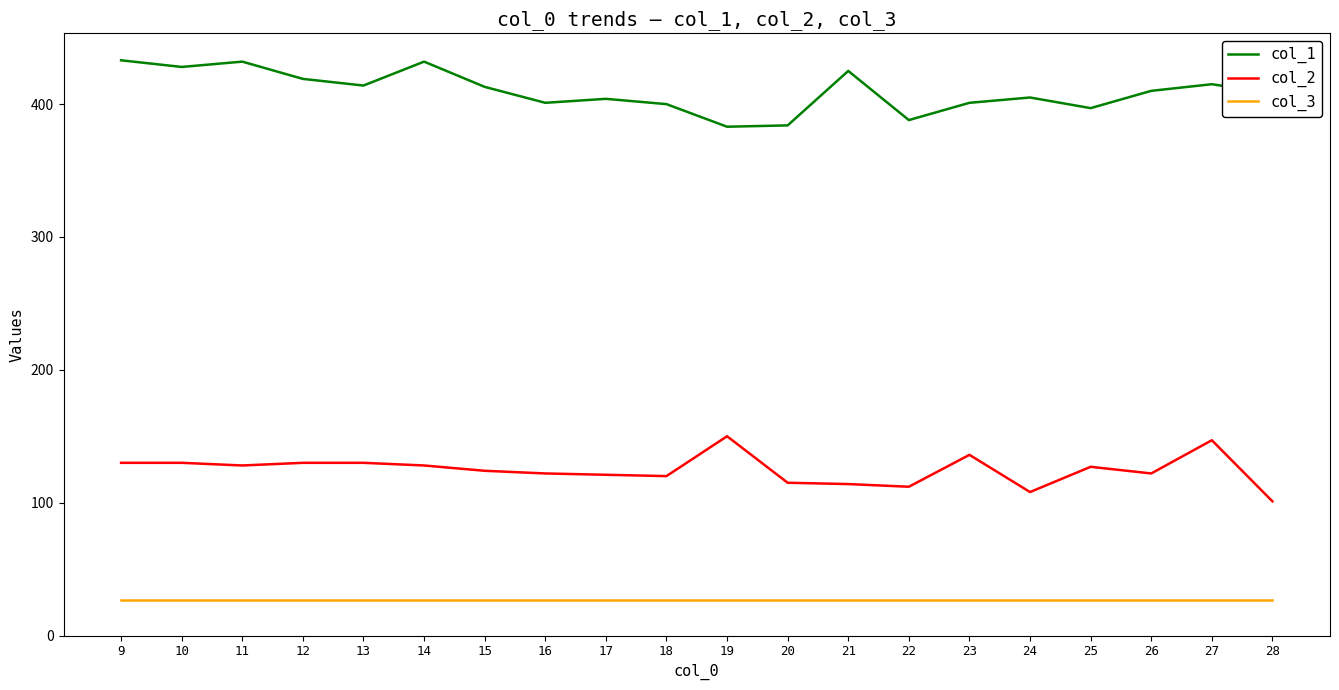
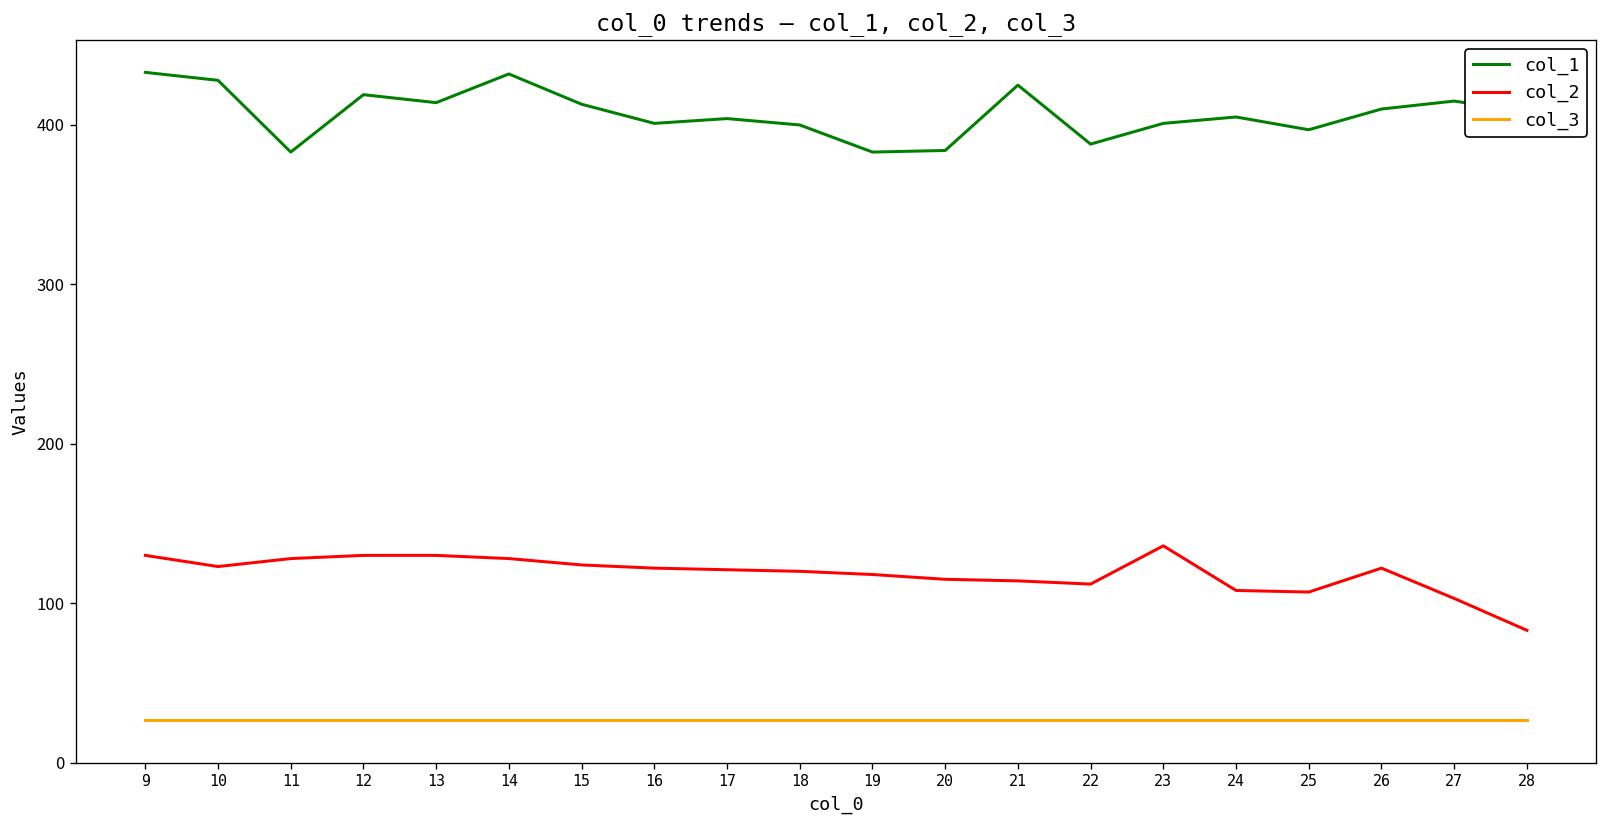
col_2, 10: 130 -> 123
col_1, 11: 432 -> 383
col_2, 19: 150 -> 118
col_2, 25: 127 -> 107
col_2, 27: 147 -> 103
col_2, 28: 101 -> 83
